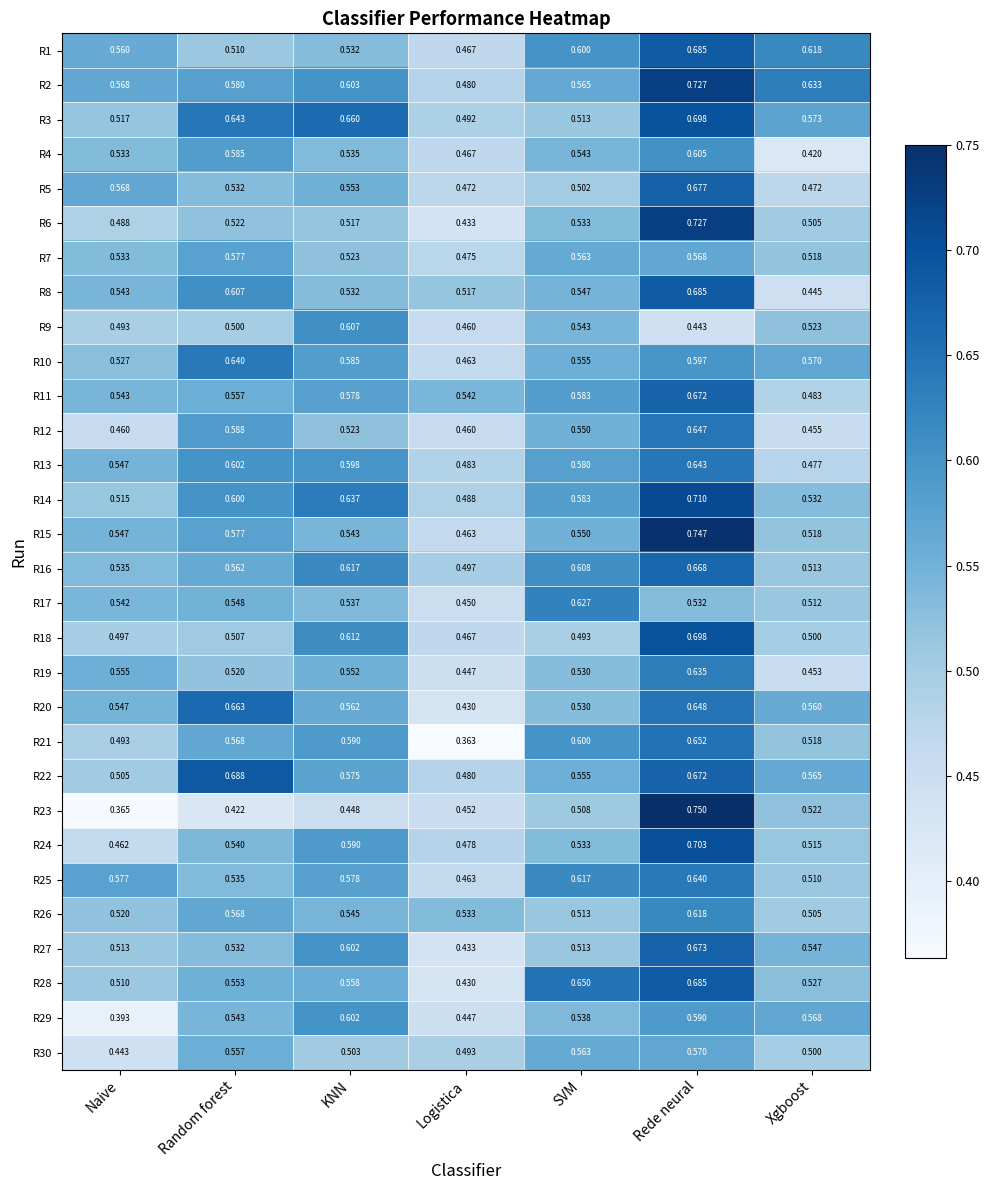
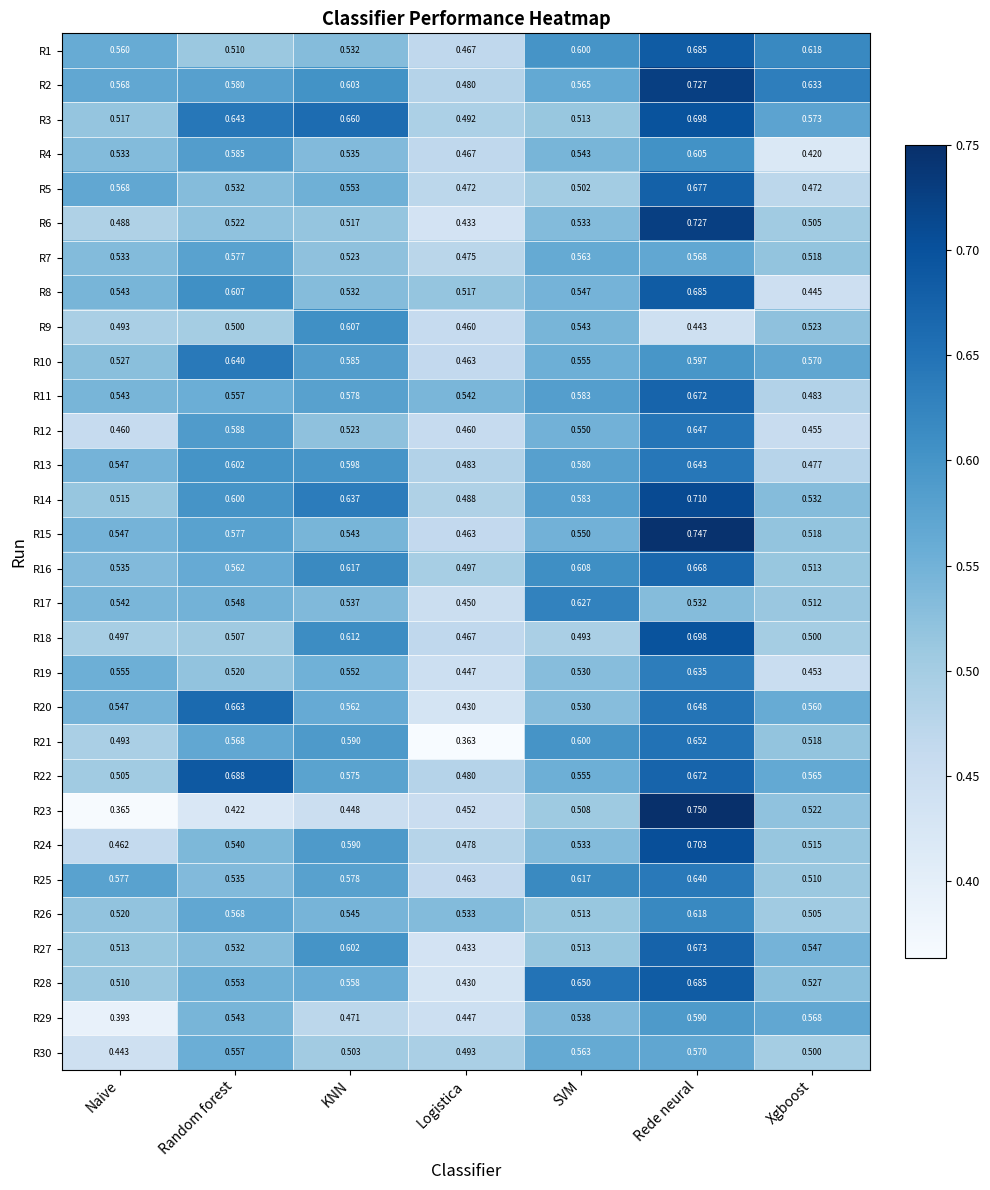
R29, KNN: 0.602 -> 0.471
